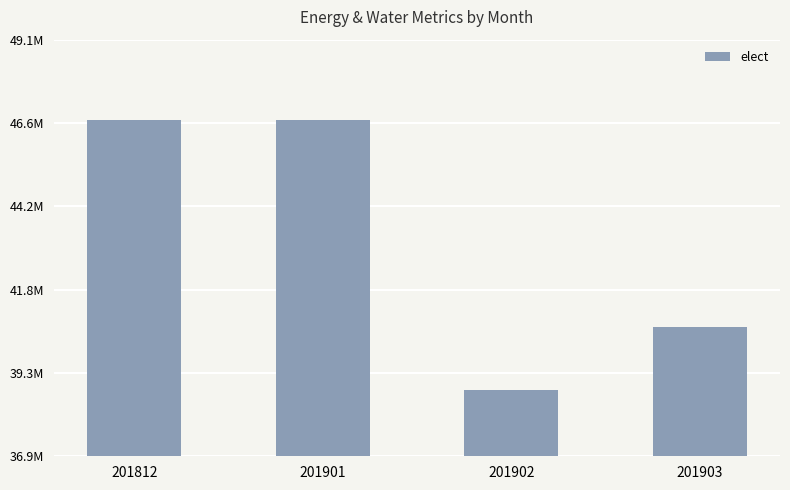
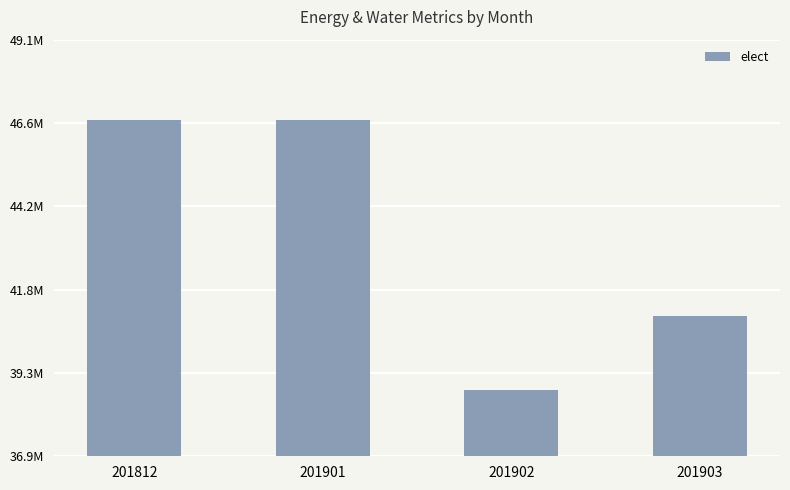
201903: 40700000 -> 41000000
